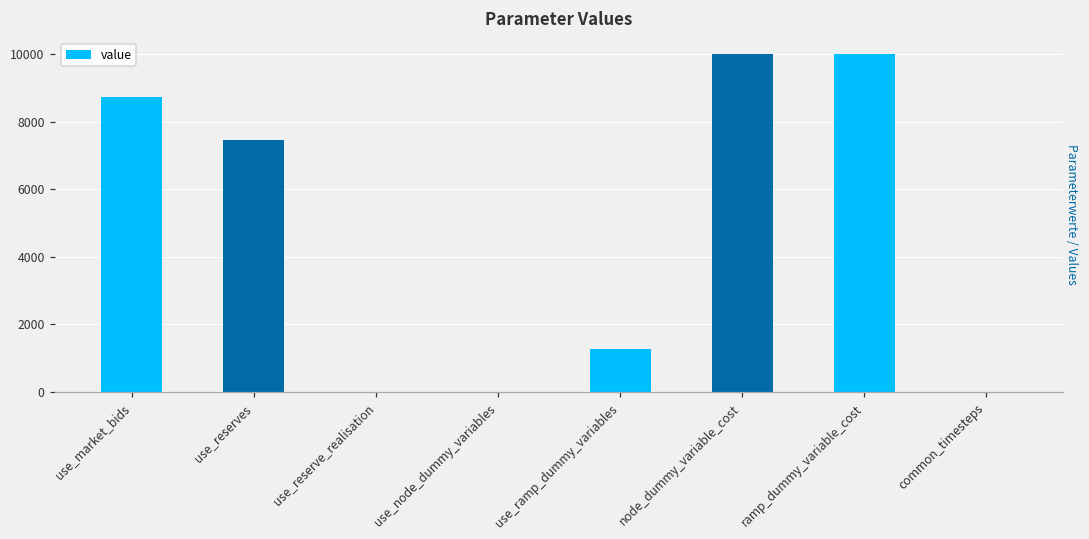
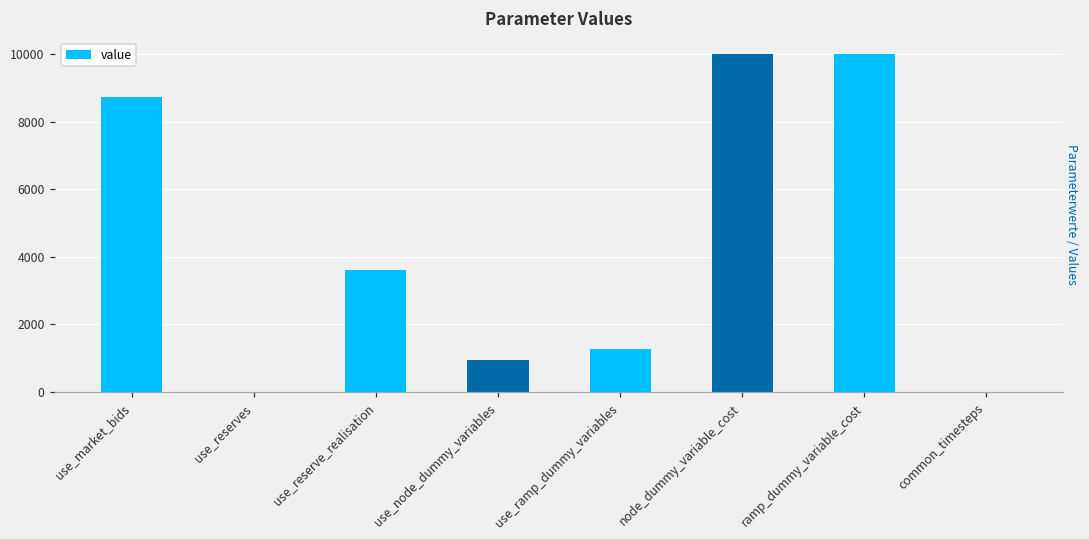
use_reserves: 7500 -> 0
use_reserve_realisation: 0 -> 3600
use_node_dummy_variables: 0 -> 900
